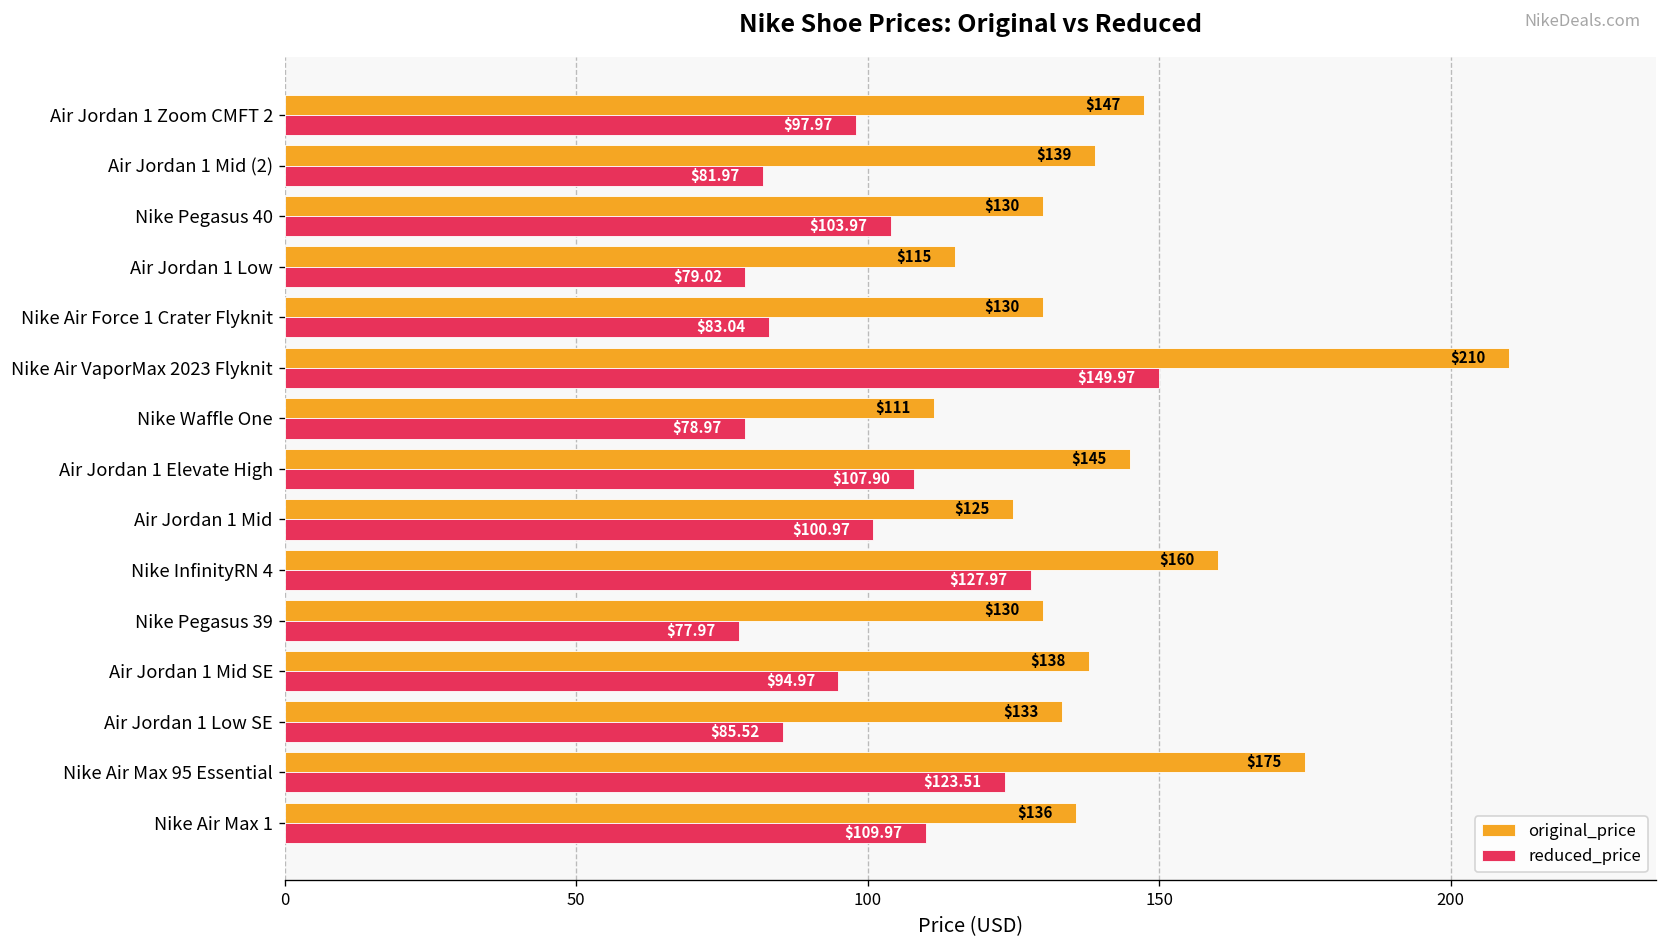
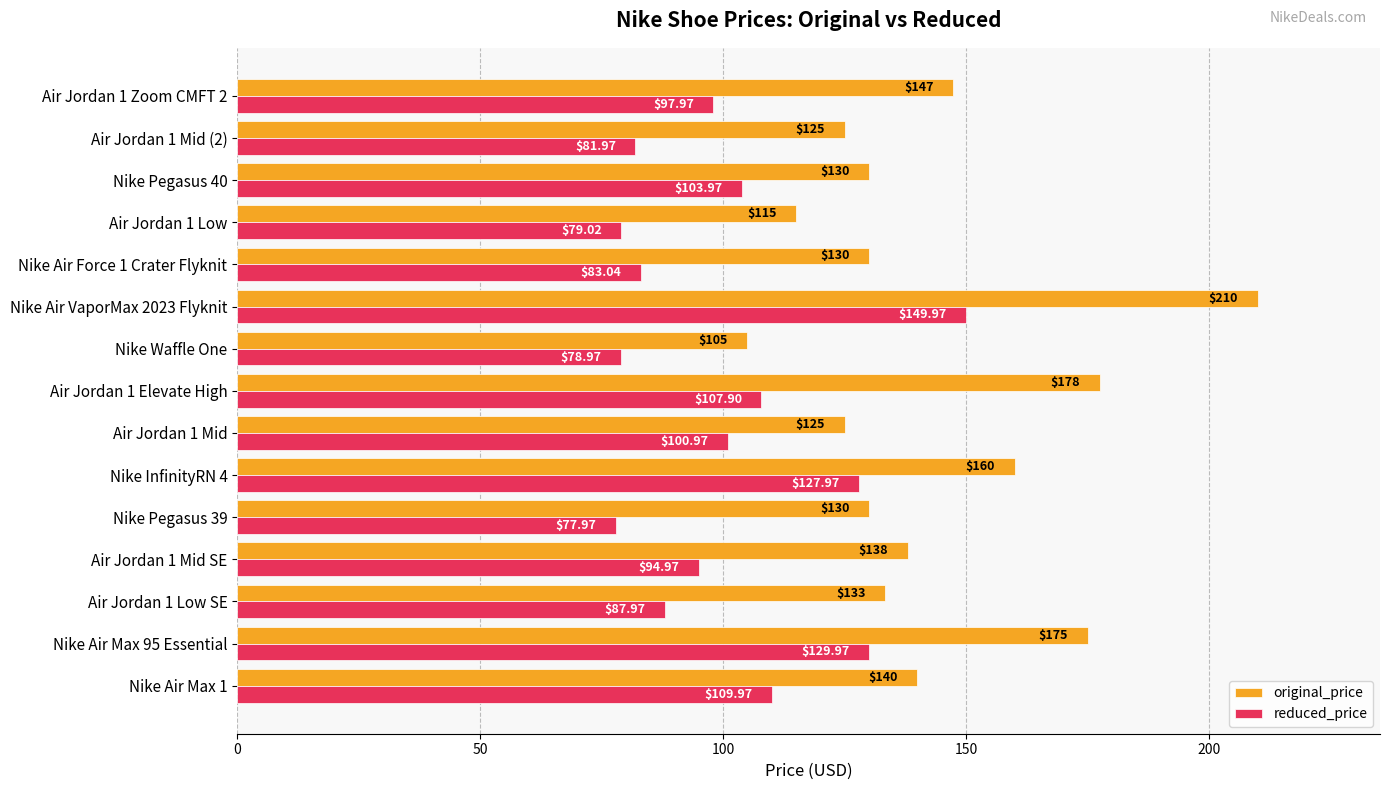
original_price, Air Jordan 1 Mid (2): $139 -> $125
original_price, Nike Waffle One: $111 -> $105
original_price, Air Jordan 1 Elevate High: $145 -> $178
reduced_price, Air Jordan 1 Low SE: $85.52 -> $87.97
reduced_price, Nike Air Max 95 Essential: $123.51 -> $129.97
original_price, Nike Air Max 1: $136 -> $140
